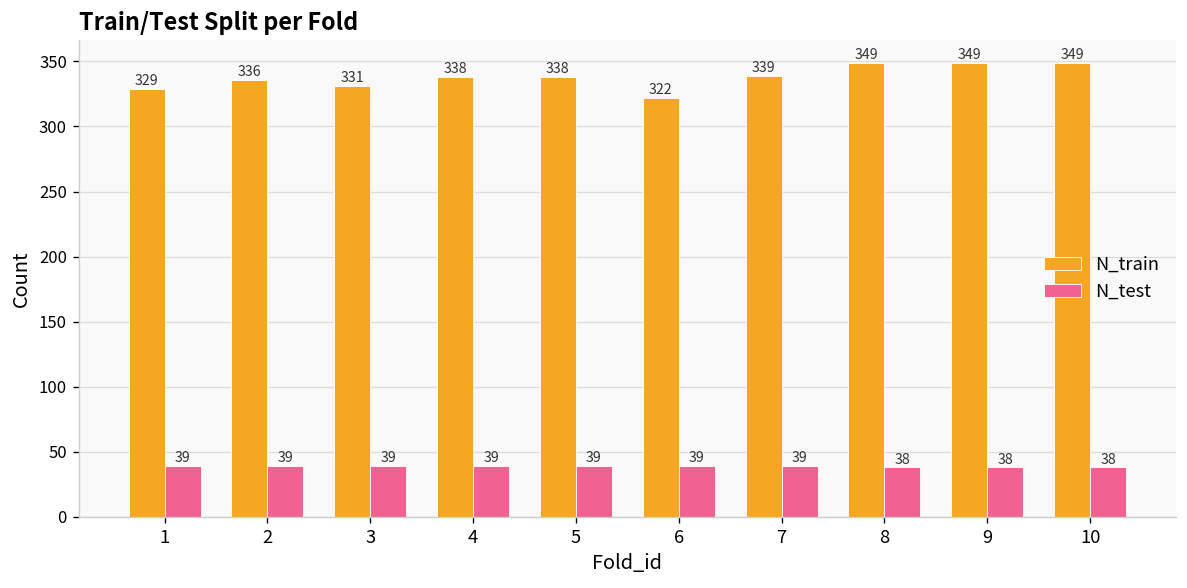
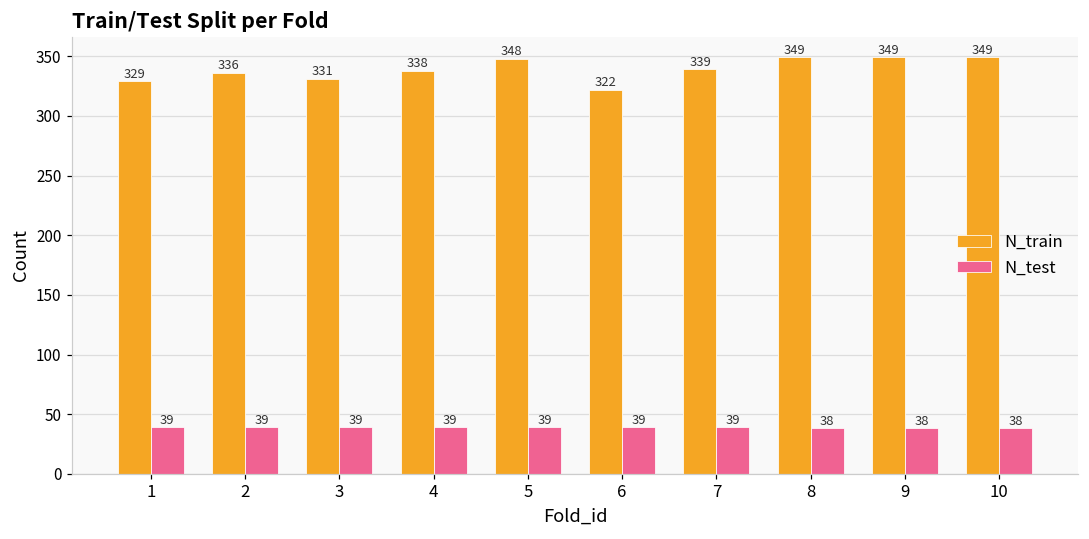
N_train, 5: 338 -> 348
